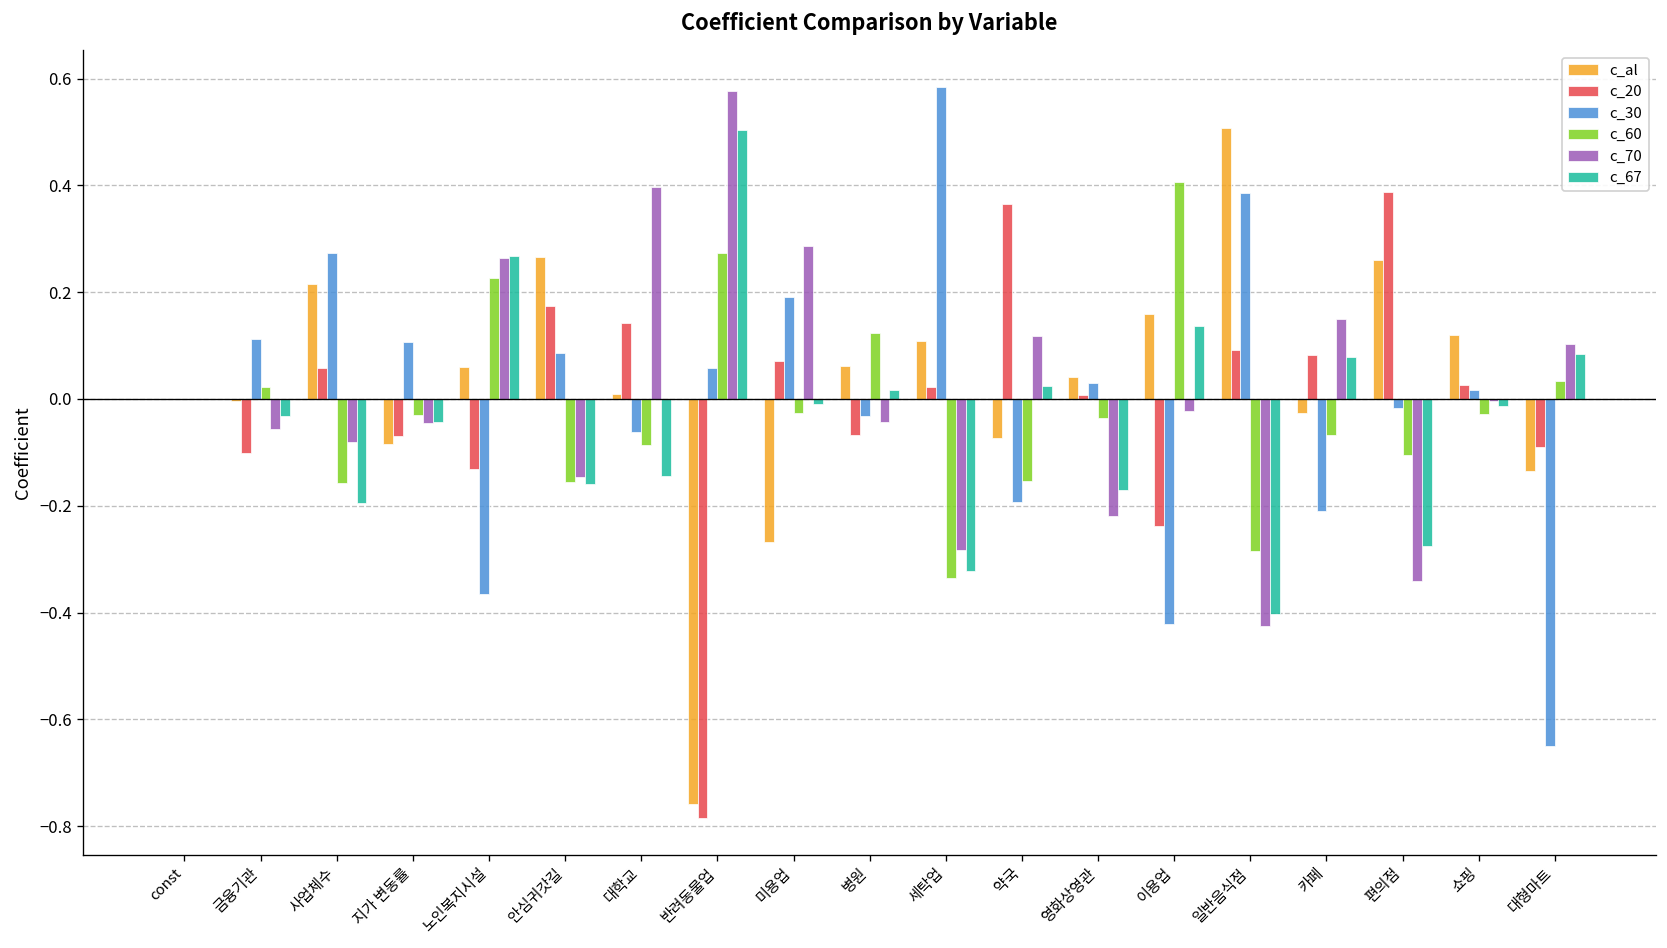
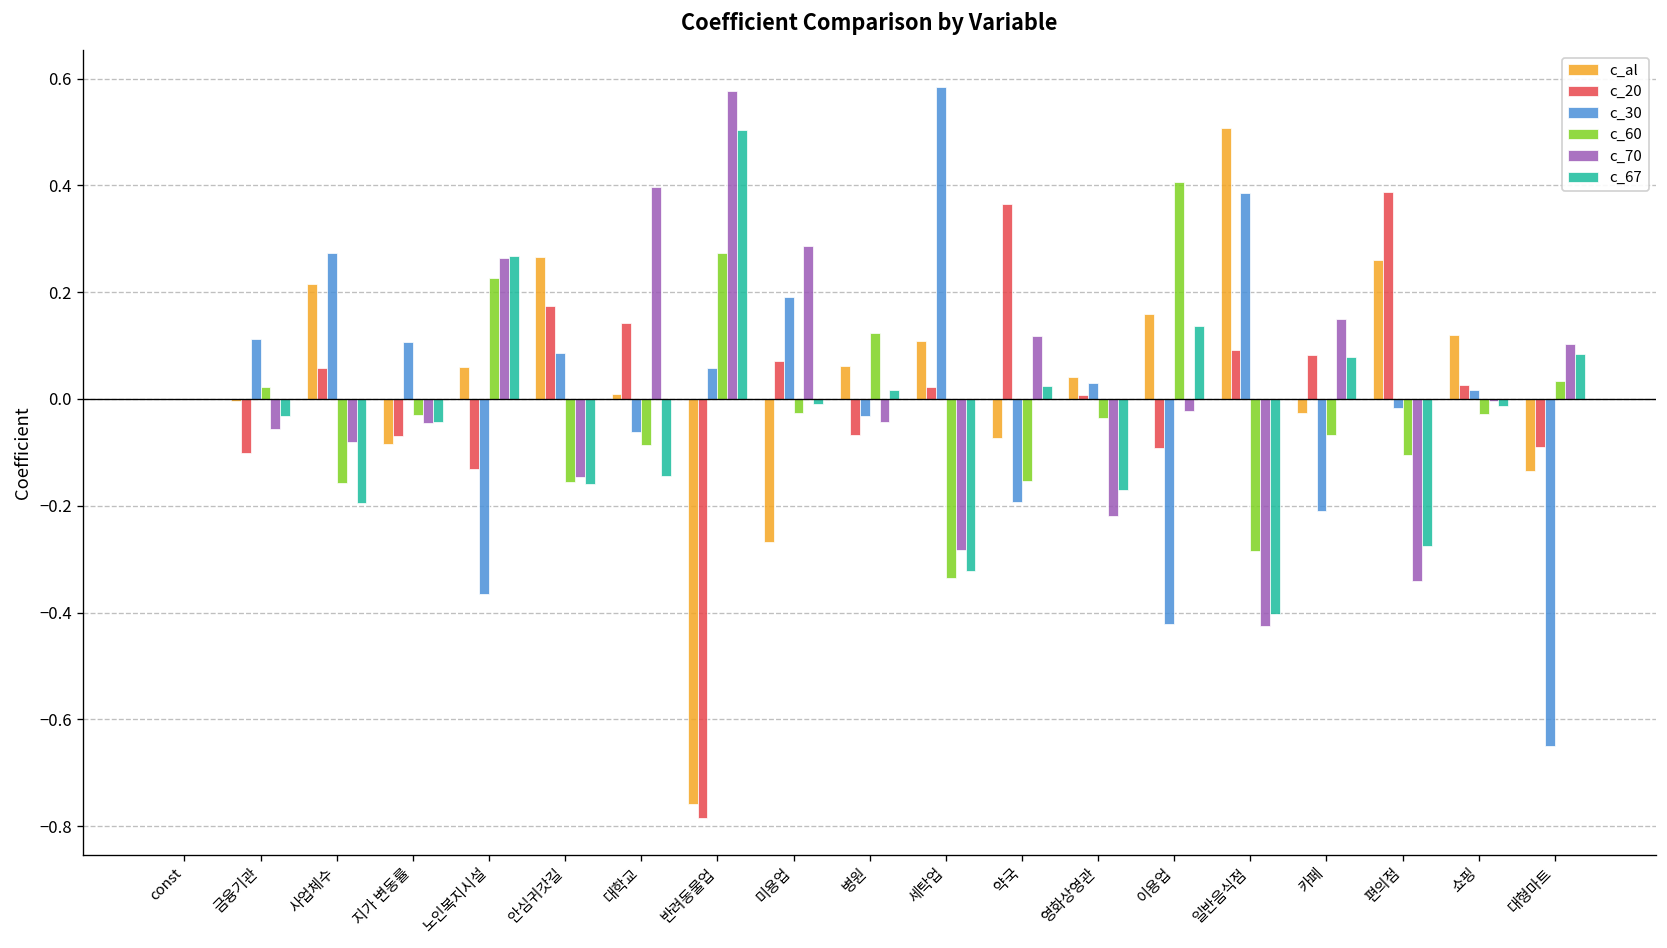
c_20, 이용업: -0.24 -> -0.09
